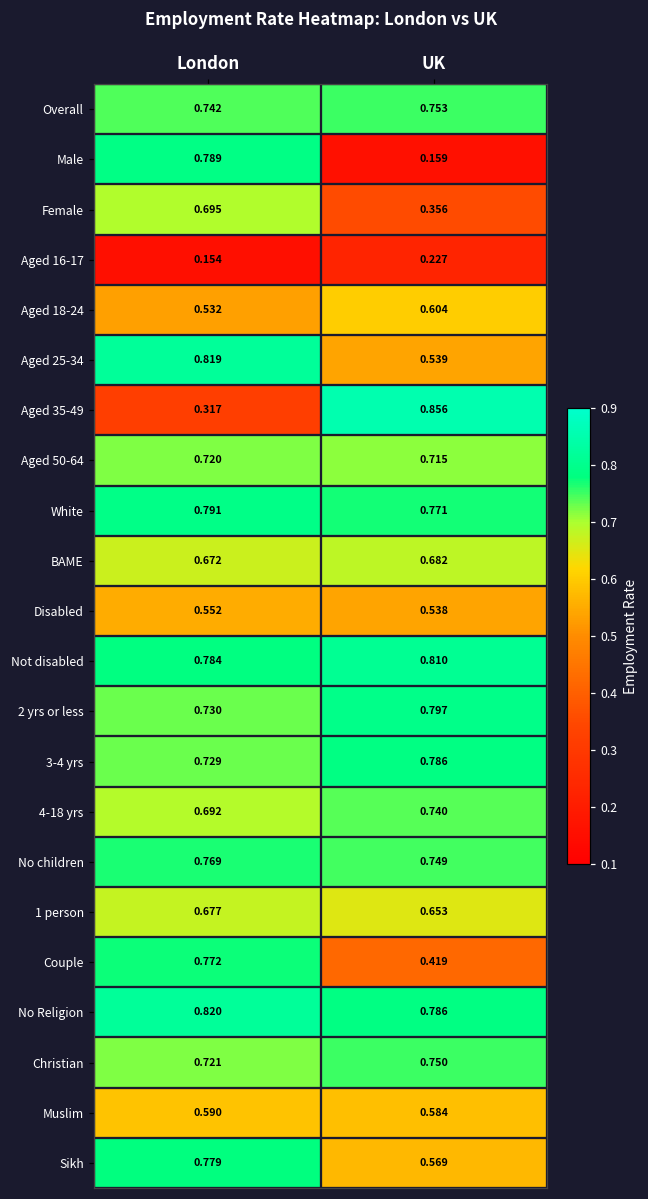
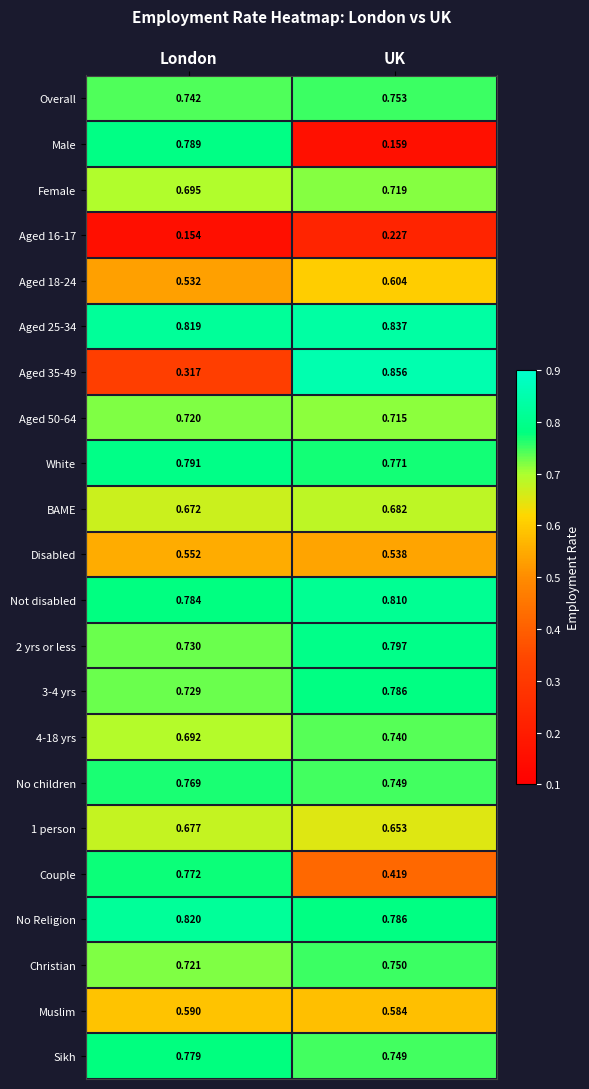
Female, UK: 0.356 -> 0.719
Aged 25-34, UK: 0.539 -> 0.837
Sikh, UK: 0.569 -> 0.749
